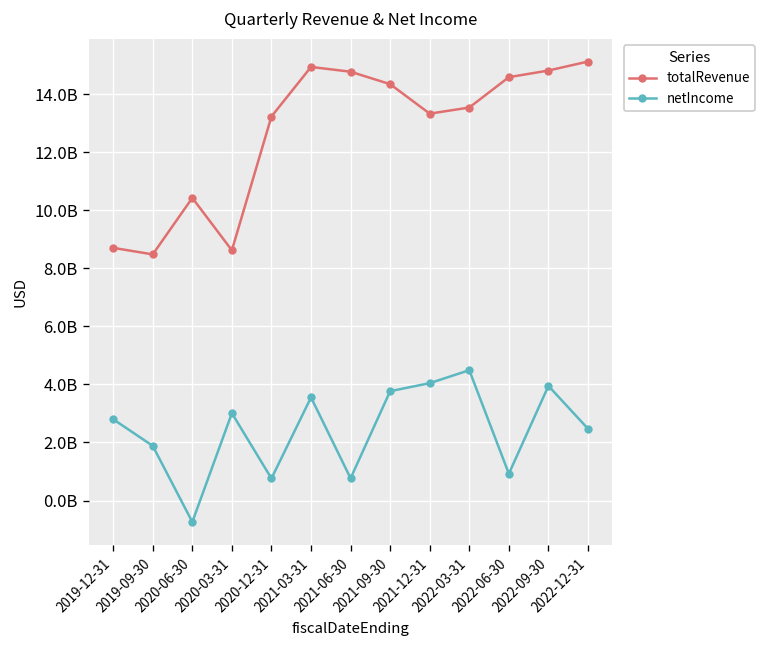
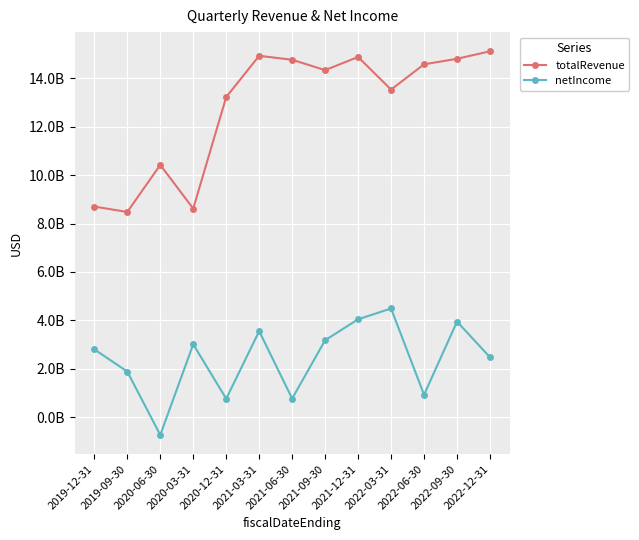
netIncome, 2021-09-30: 3800000000 -> 3200000000
totalRevenue, 2021-12-31: 13300000000 -> 14900000000
